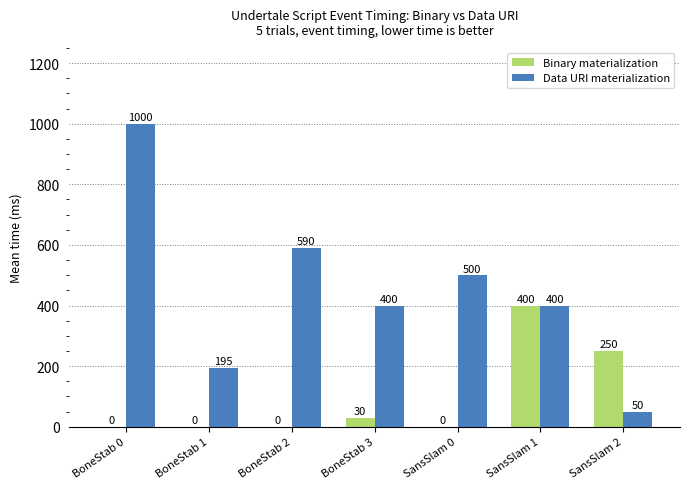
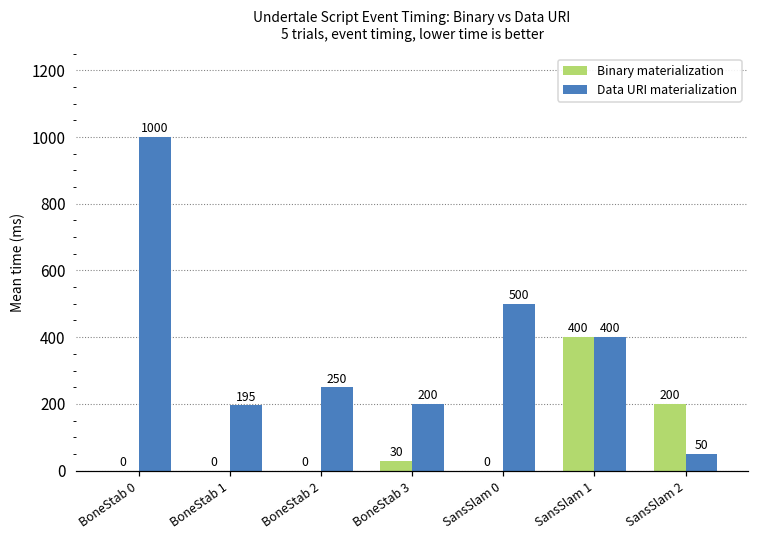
Data URI materialization, BoneStab 2: 590 -> 250
Data URI materialization, BoneStab 3: 400 -> 200
Binary materialization, SansSlam 2: 250 -> 200
